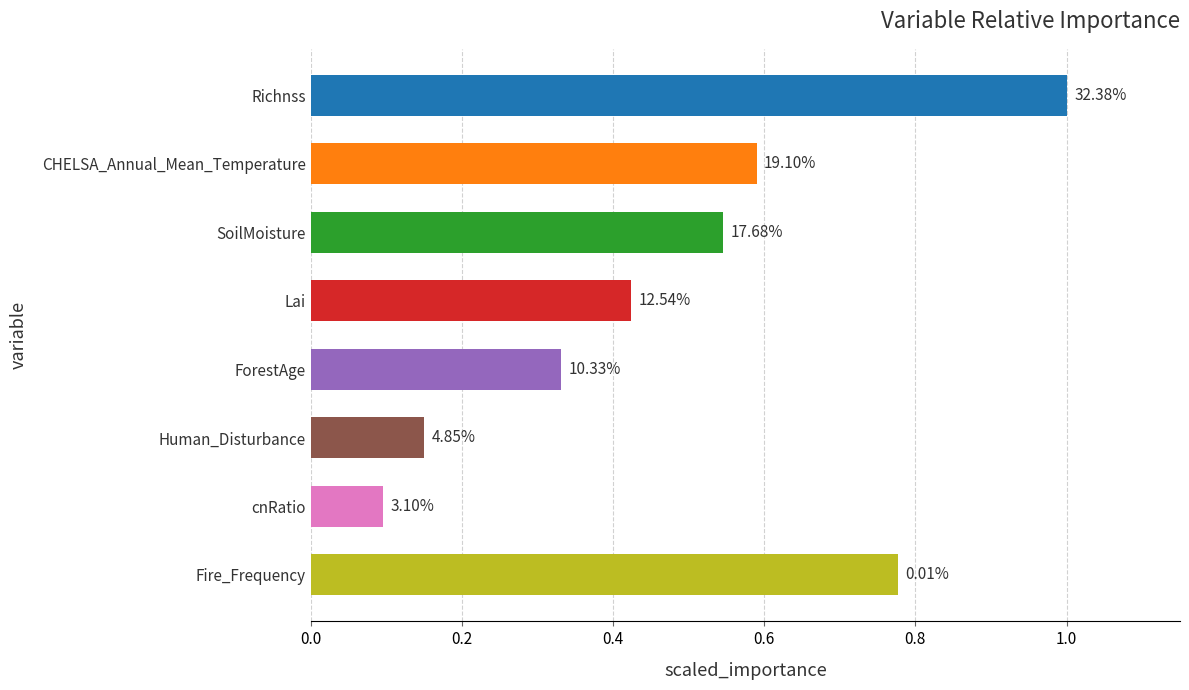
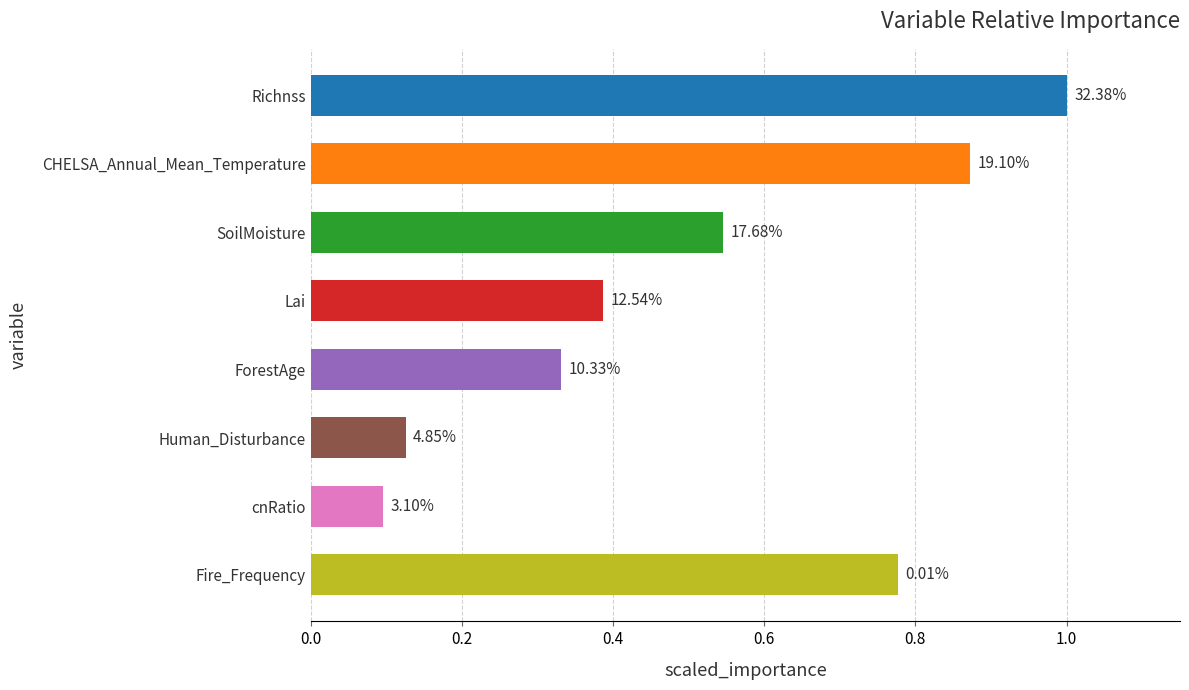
CHELSA_Annual_Mean_Temperature: 0.59 -> 0.87
Lai: 0.42 -> 0.39
Human_Disturbance: 0.15 -> 0.13
